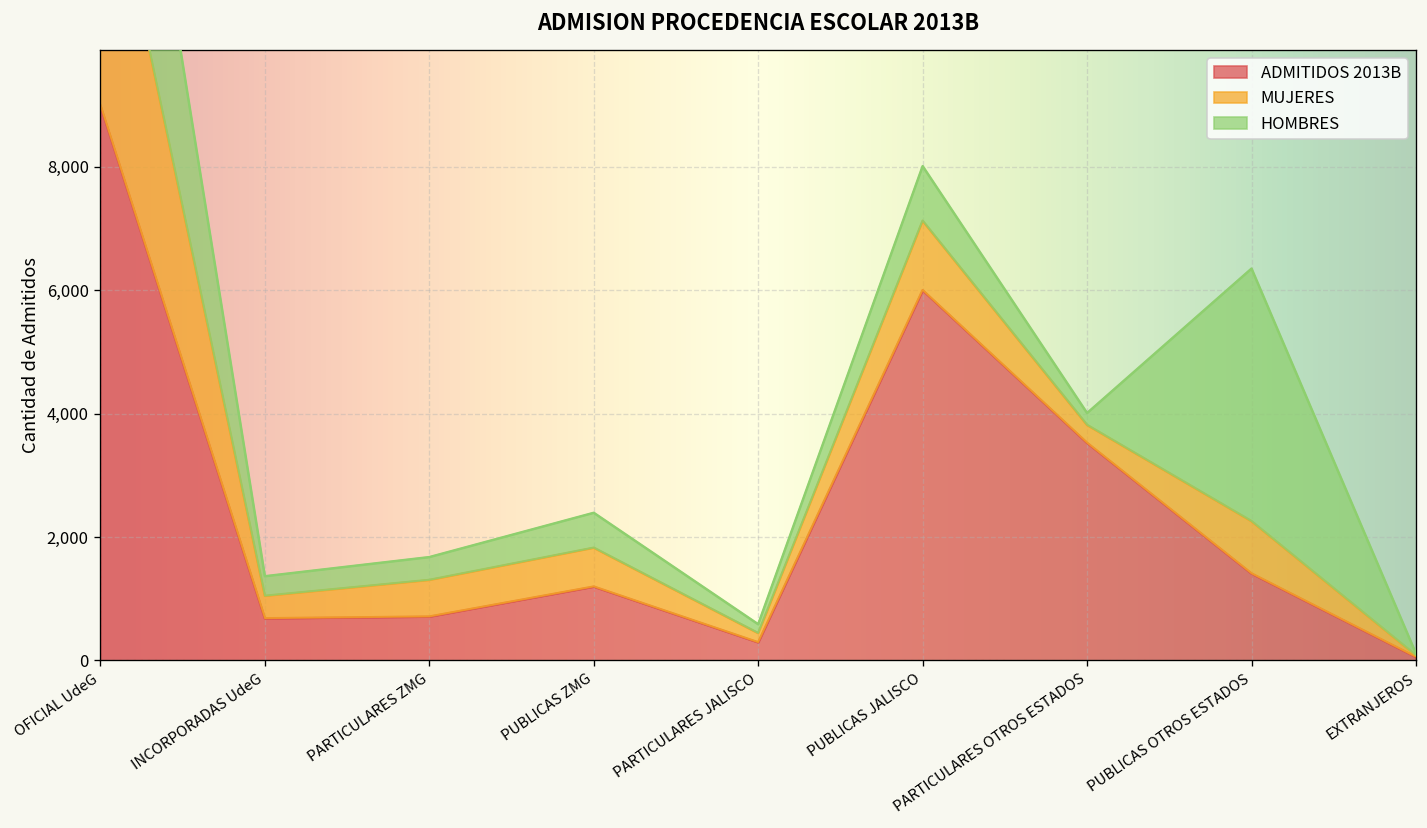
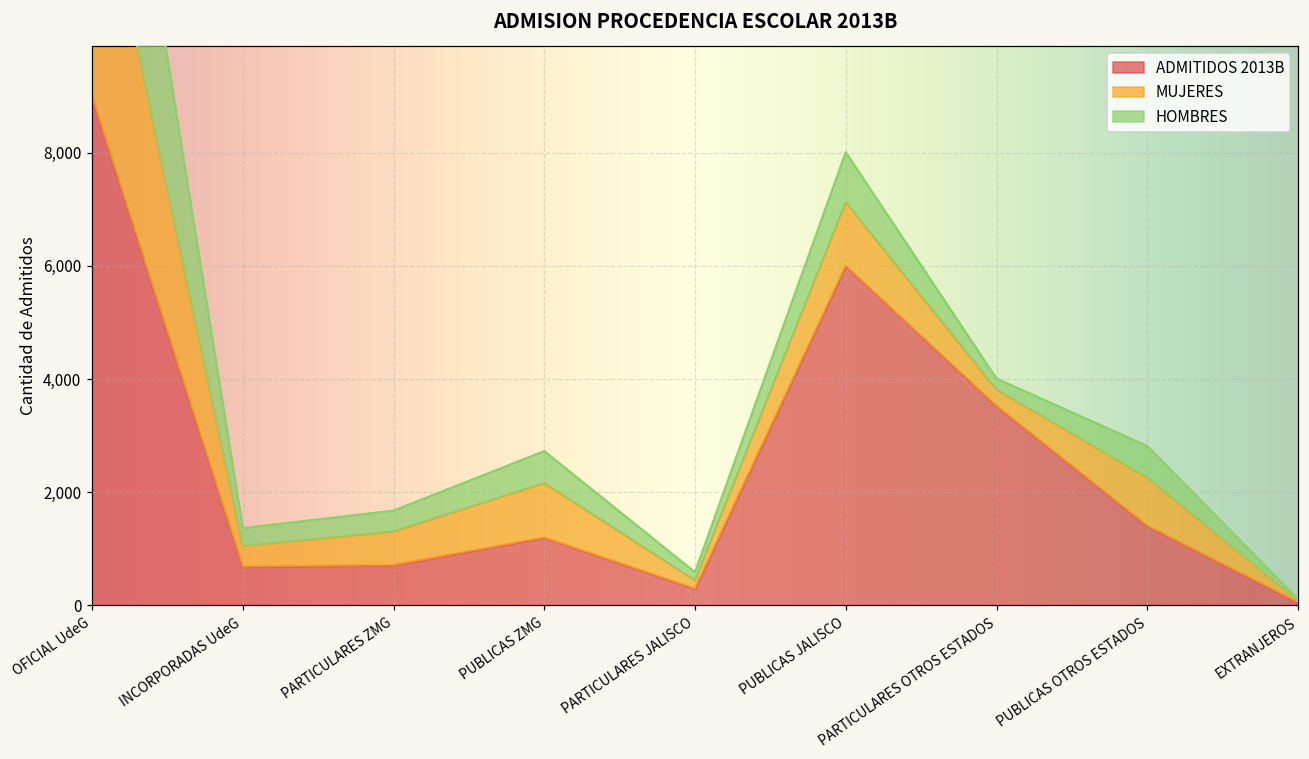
MUJERES, PUBLICAS ZMG: 600 -> 1,000
HOMBRES, PUBLICAS OTROS ESTADOS: 4,100 -> 600
